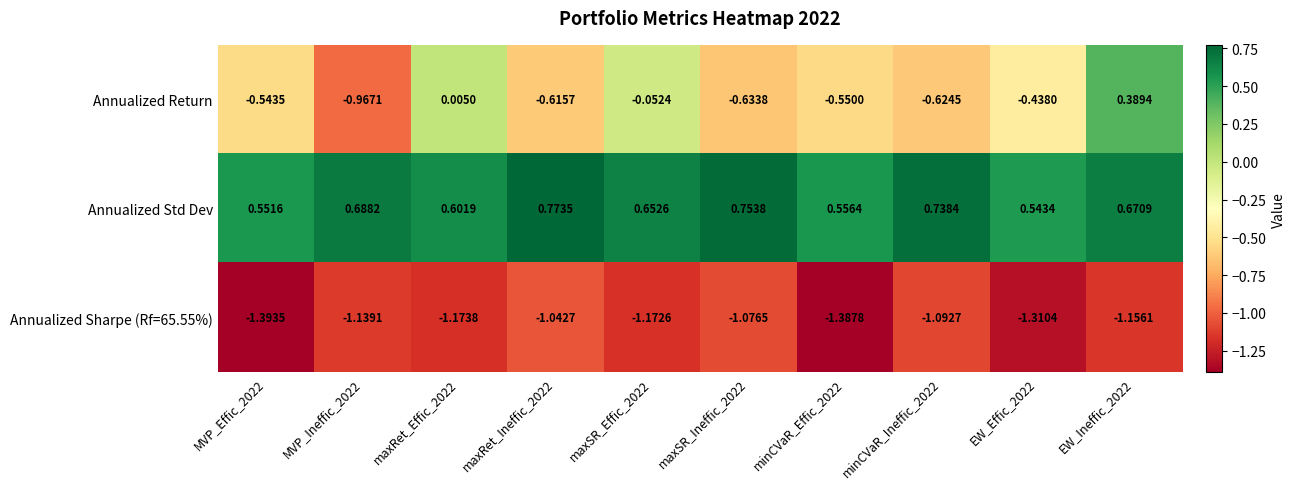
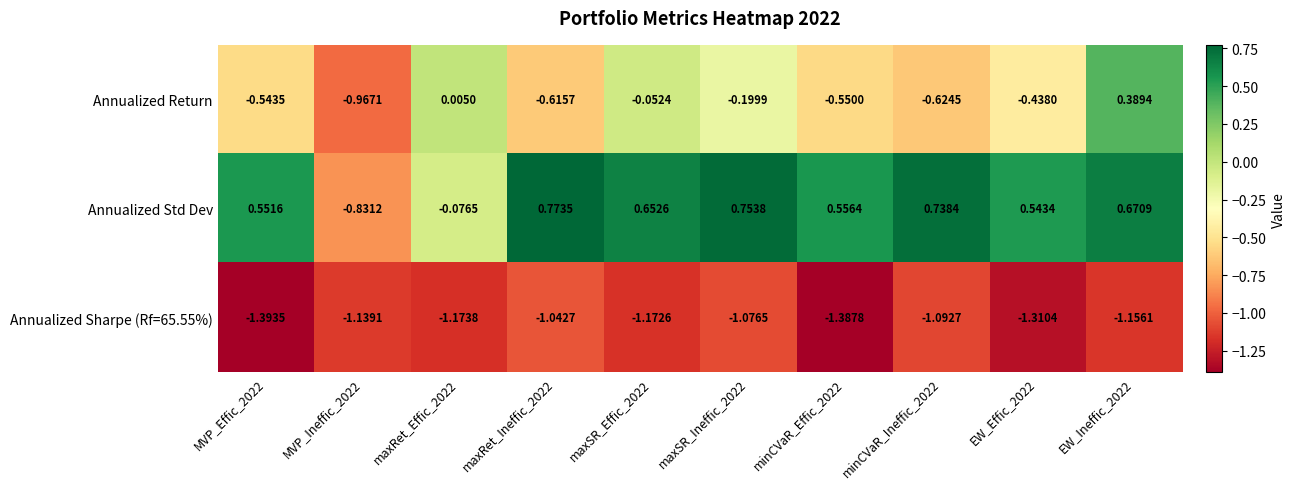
Annualized Return, maxSR_Ineffic_2022: -0.6338 -> -0.1999
Annualized Std Dev, MVP_Ineffic_2022: 0.6882 -> -0.8312
Annualized Std Dev, maxRet_Effic_2022: 0.6019 -> -0.0765
